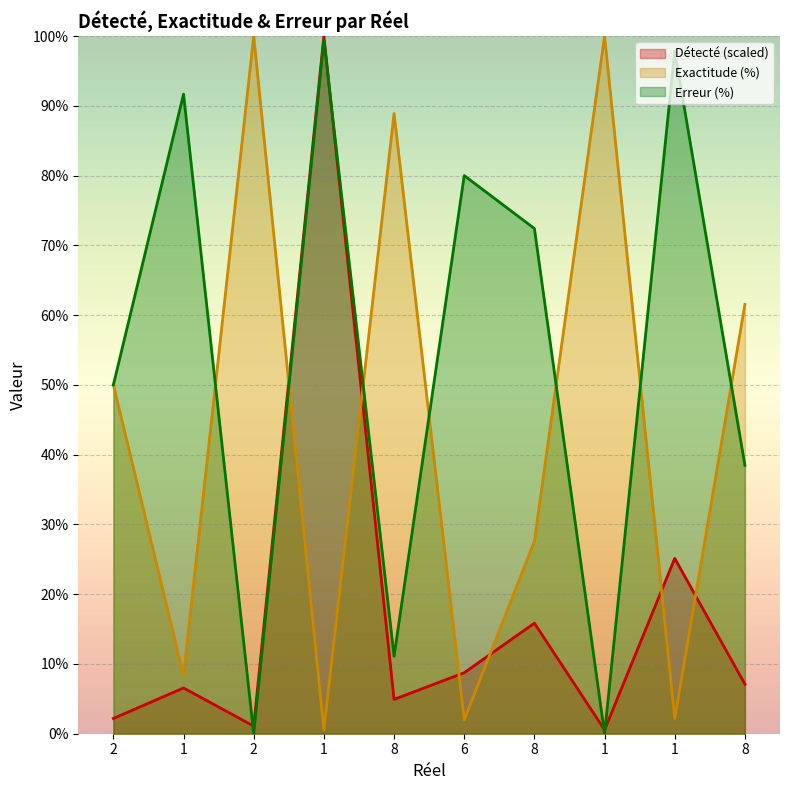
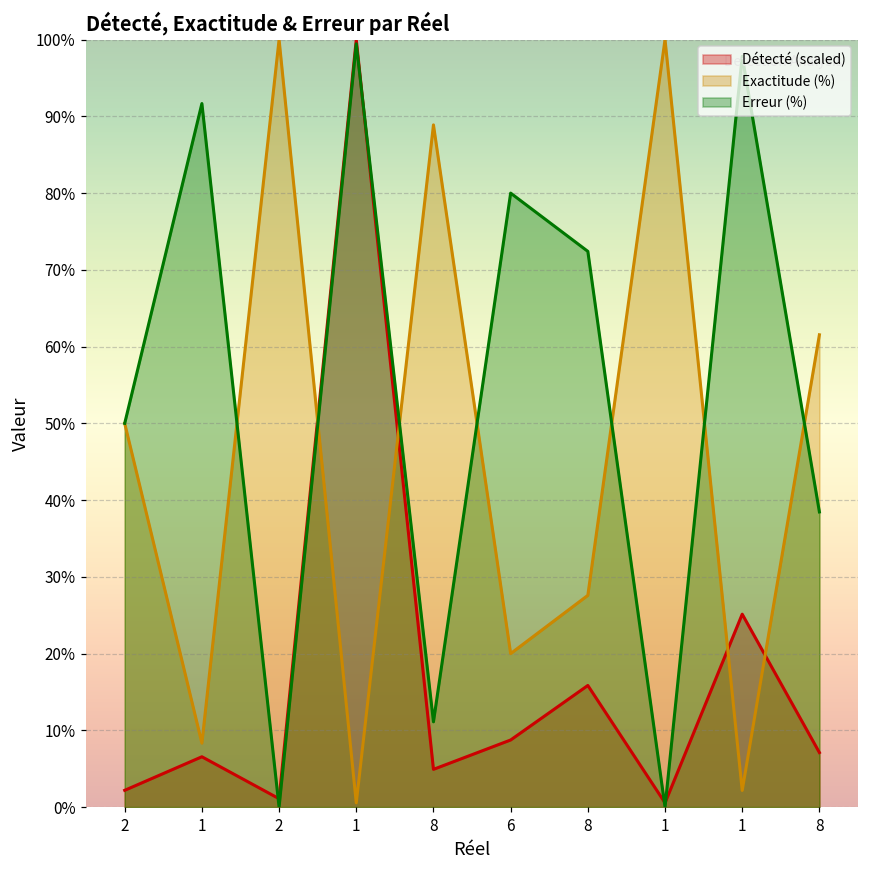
Exactitude (%), 6: 2% -> 20%
